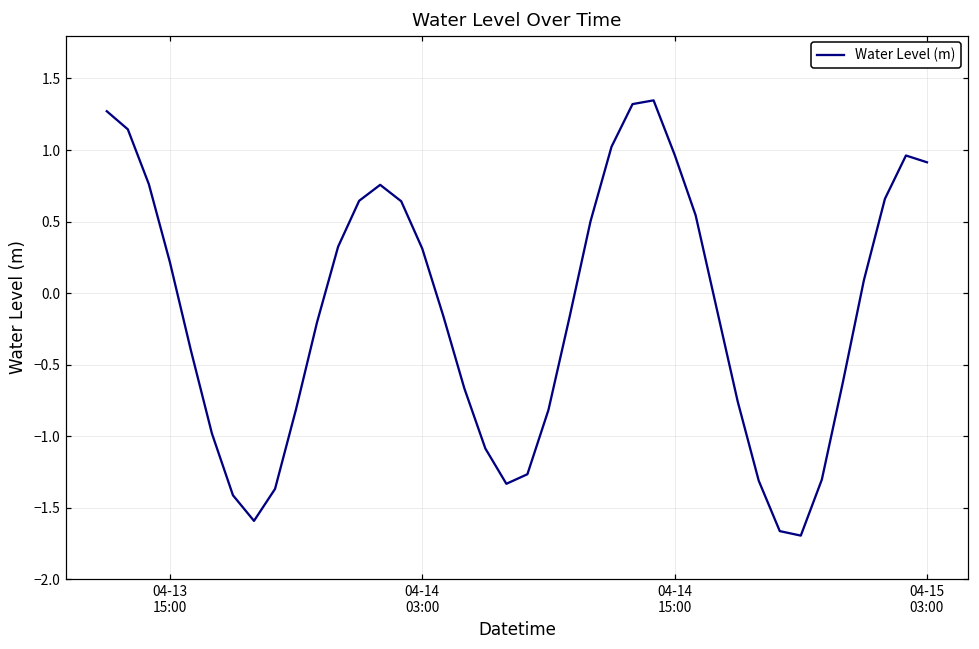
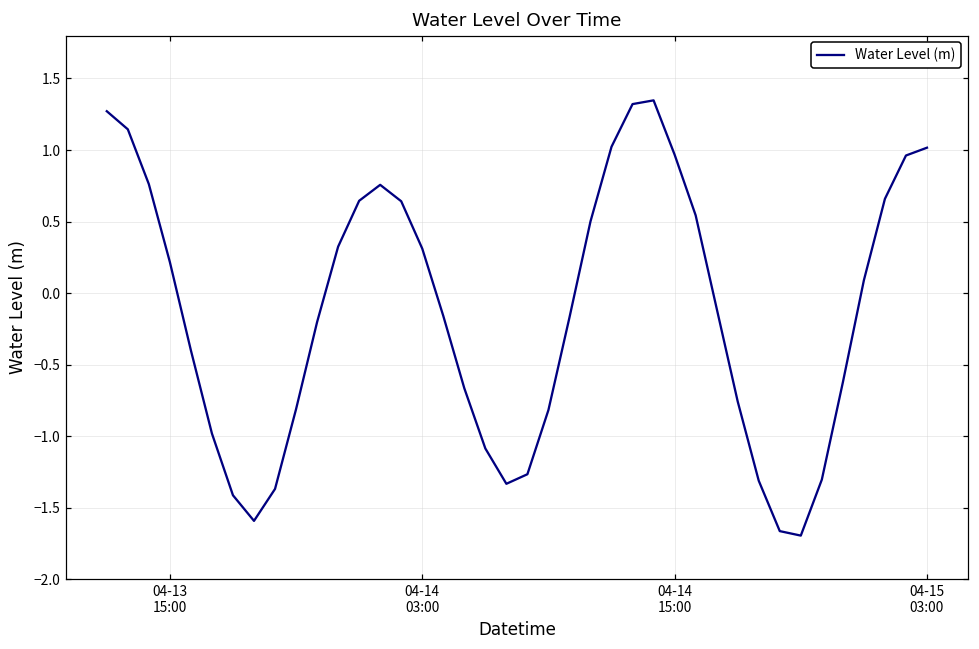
04-15 03:00: 0.91 -> 1.02
